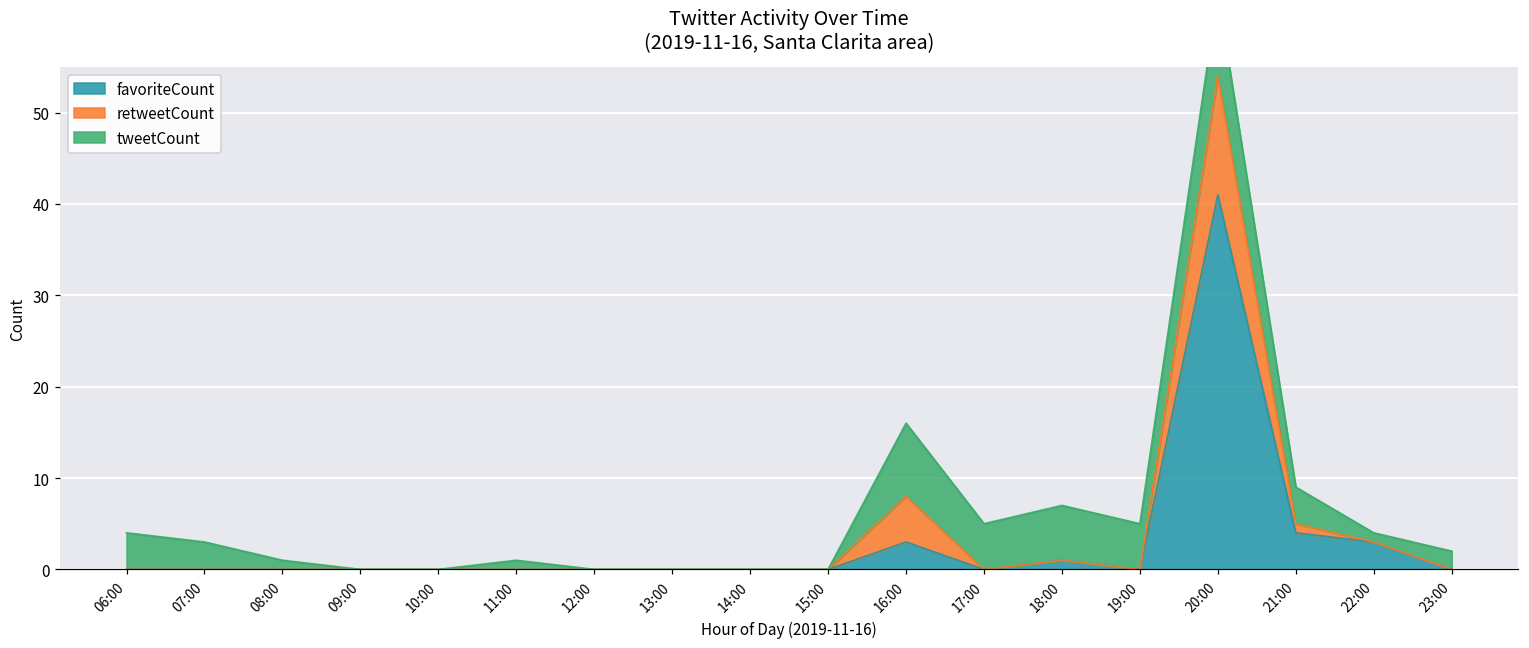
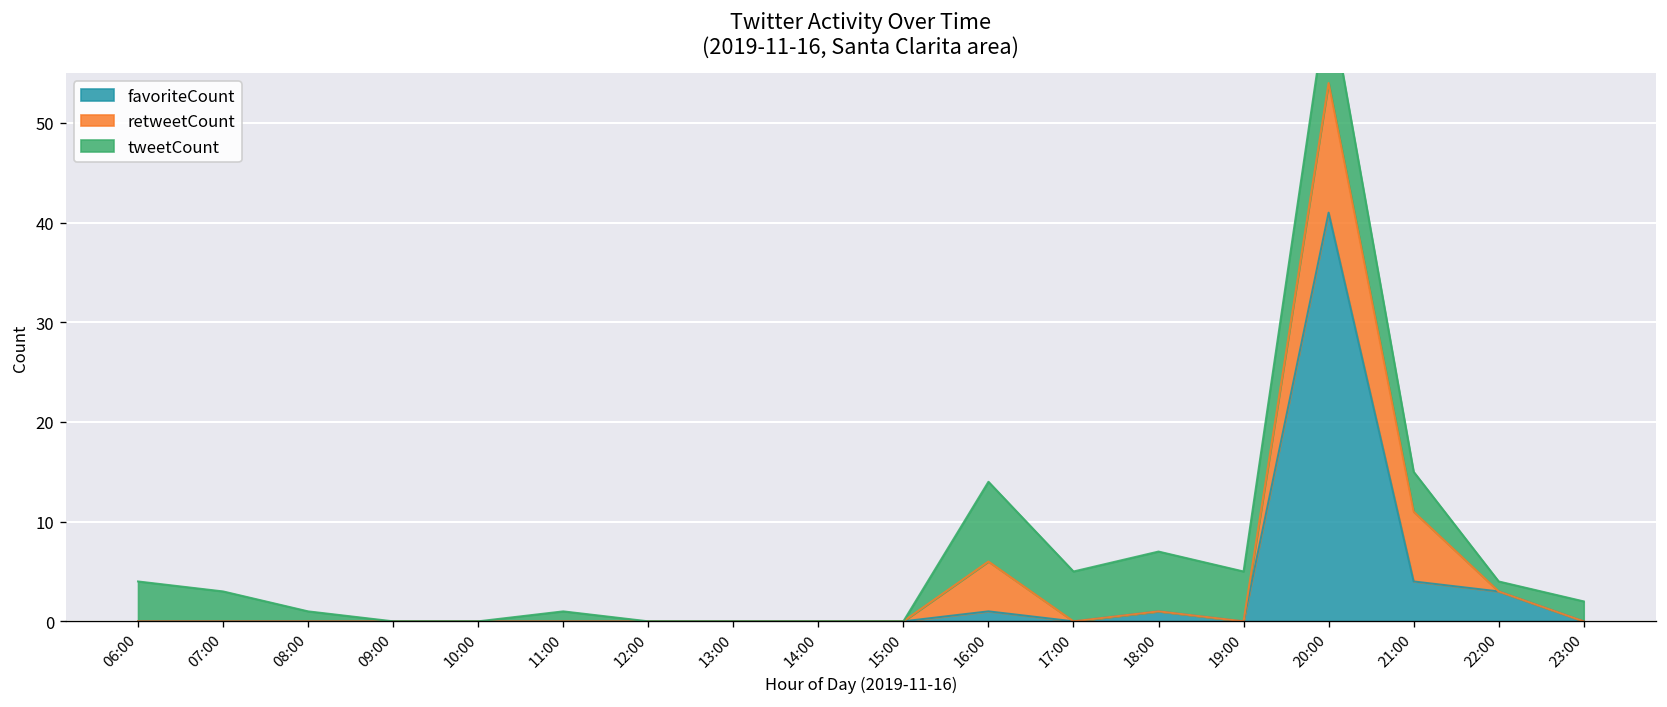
favoriteCount, 16:00: 3 -> 1
retweetCount, 21:00: 1 -> 7
